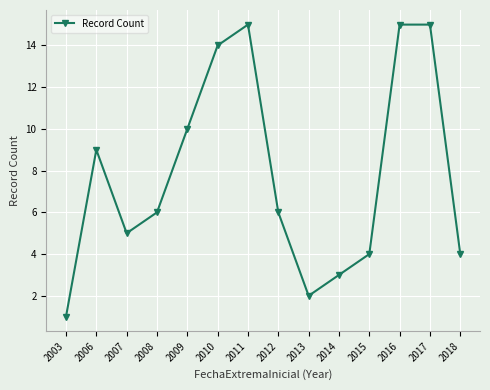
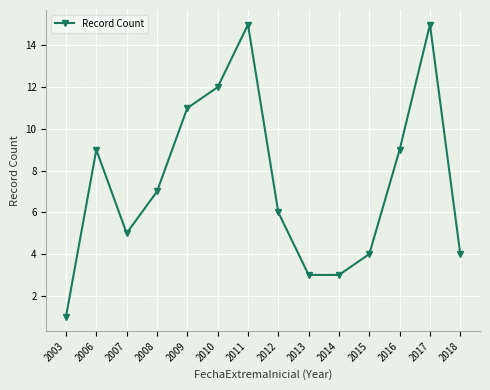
2008: 6 -> 7
2009: 10 -> 11
2010: 14 -> 12
2013: 2 -> 3
2016: 15 -> 9
